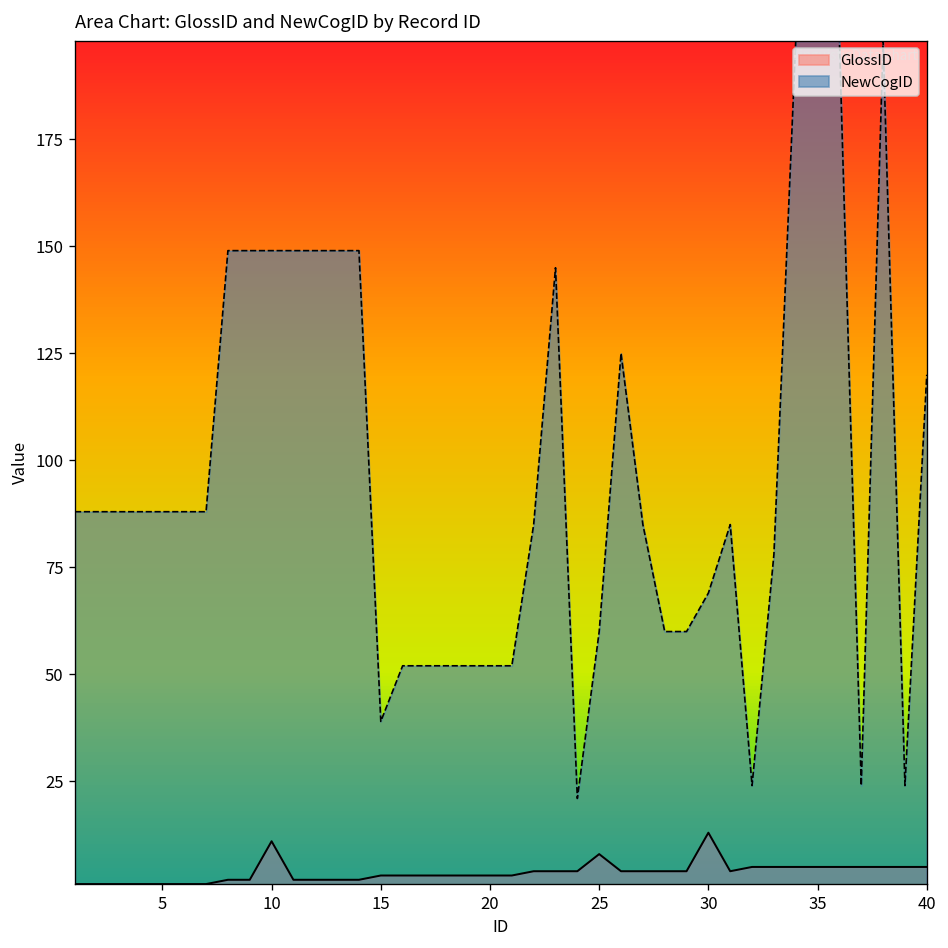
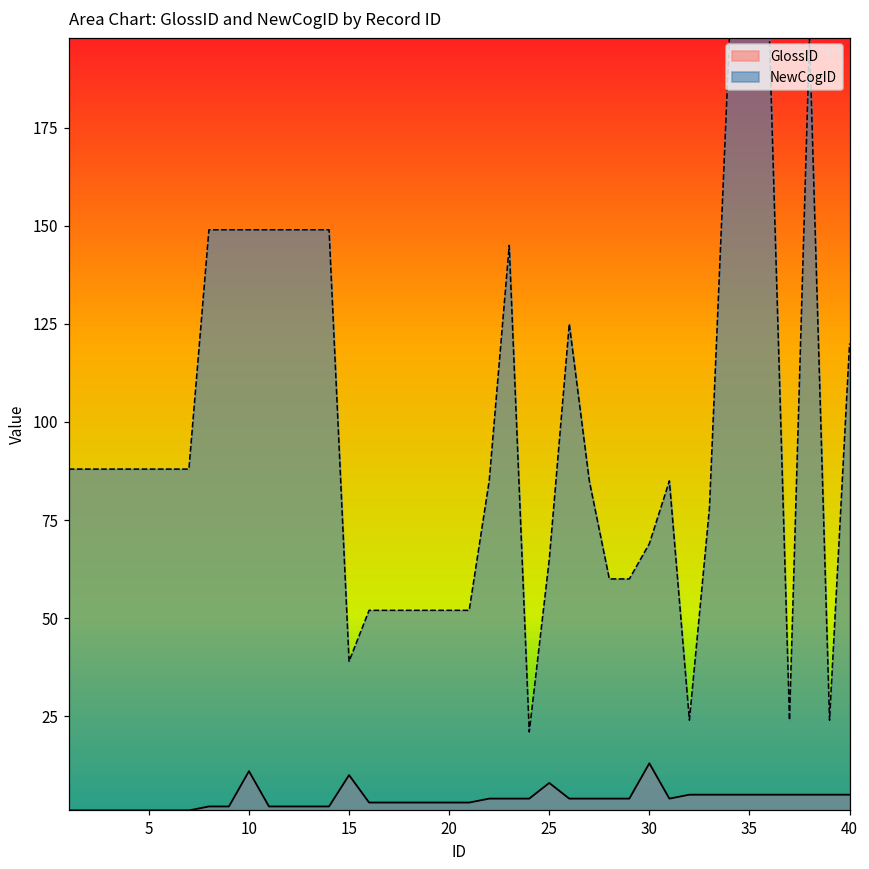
GlossID, 15: 3 -> 10
NewCogID, 25: 60 -> 65
